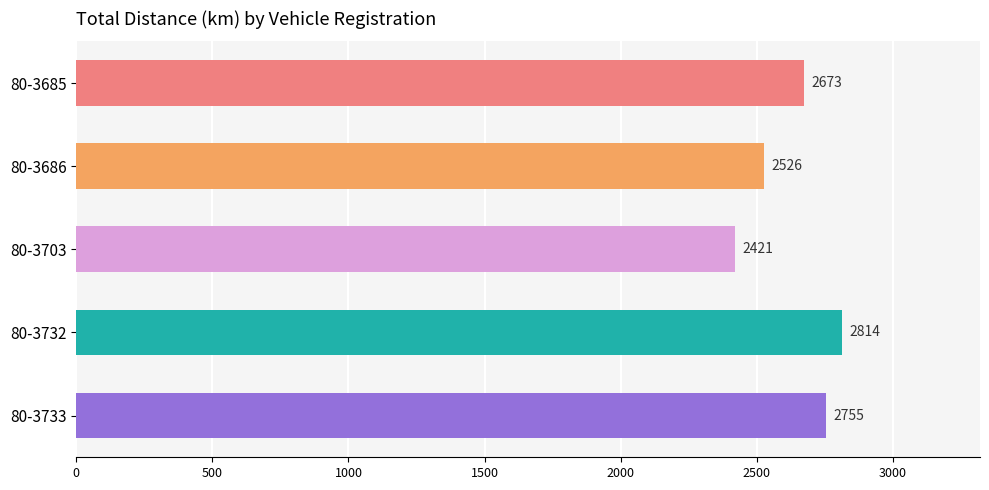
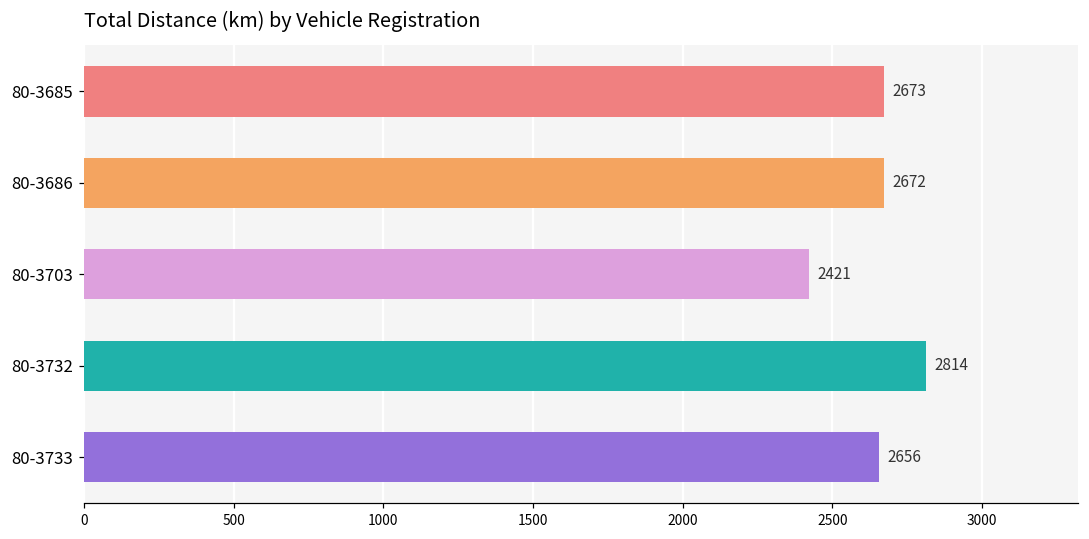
80-3686: 2526 -> 2672
80-3733: 2755 -> 2656
